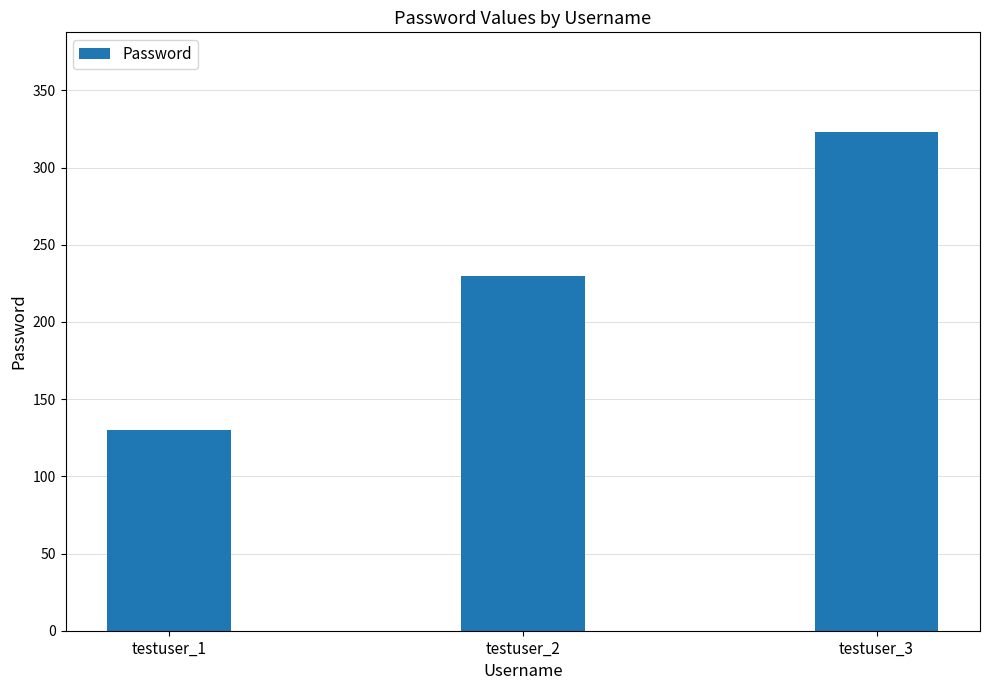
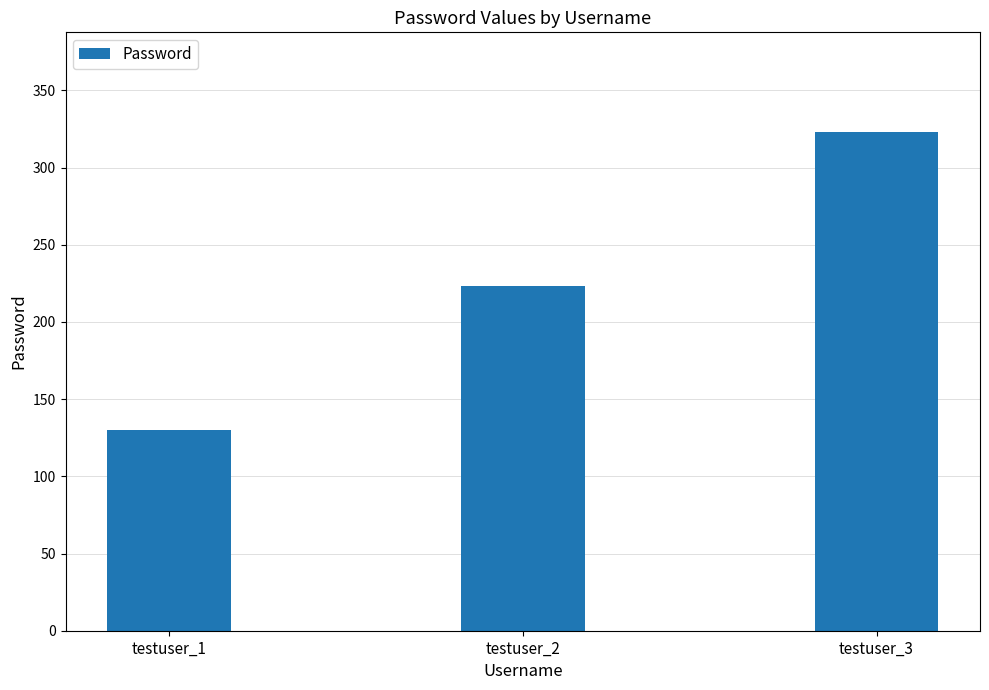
testuser_2: 230 -> 223
